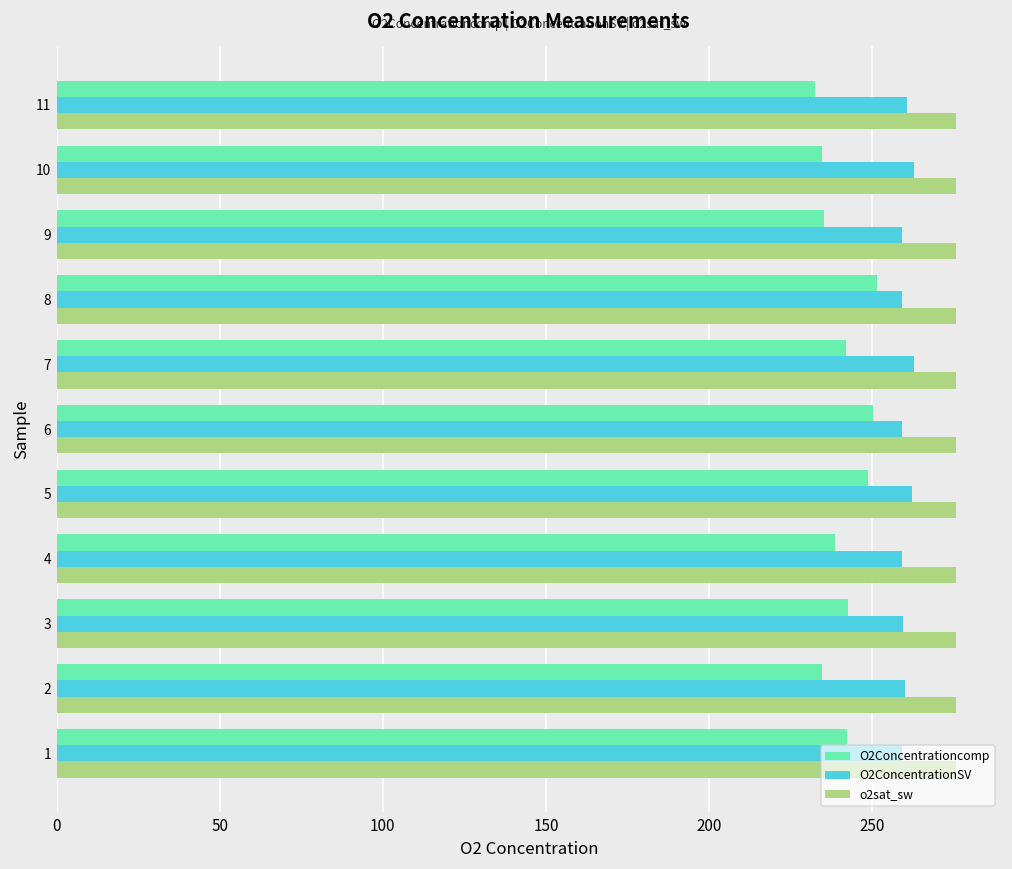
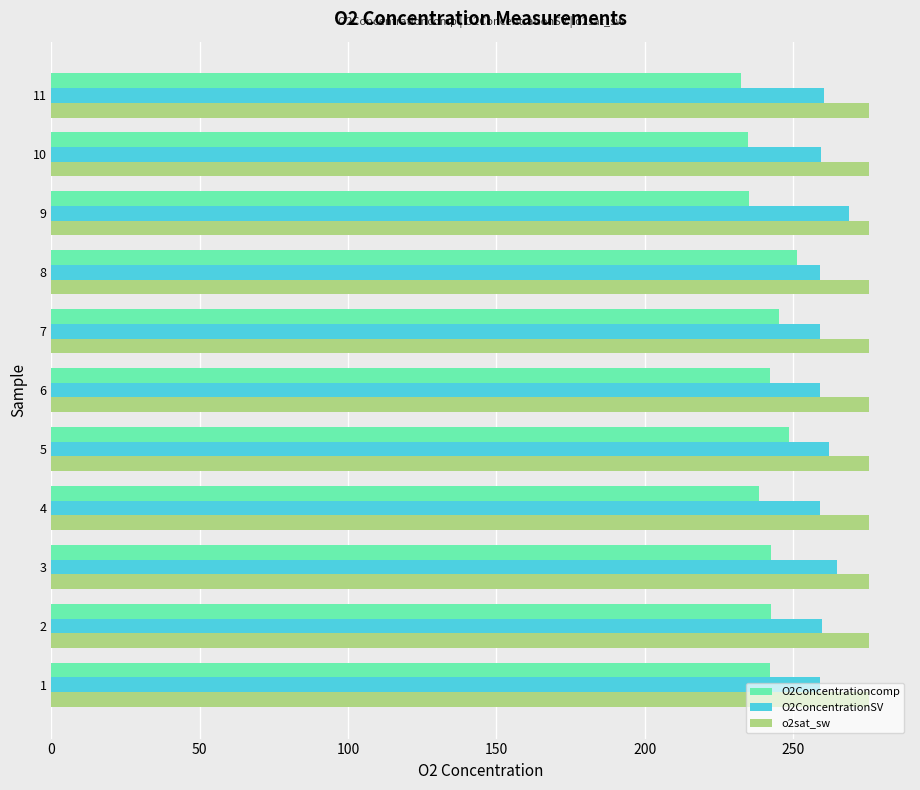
O2ConcentrationSV, 10: 263 -> 260
O2ConcentrationSV, 9: 259 -> 269
O2Concentrationcomp, 7: 242 -> 245
O2ConcentrationSV, 7: 263 -> 259
O2Concentrationcomp, 6: 250 -> 242
O2ConcentrationSV, 3: 260 -> 265
O2Concentrationcomp, 2: 235 -> 243
